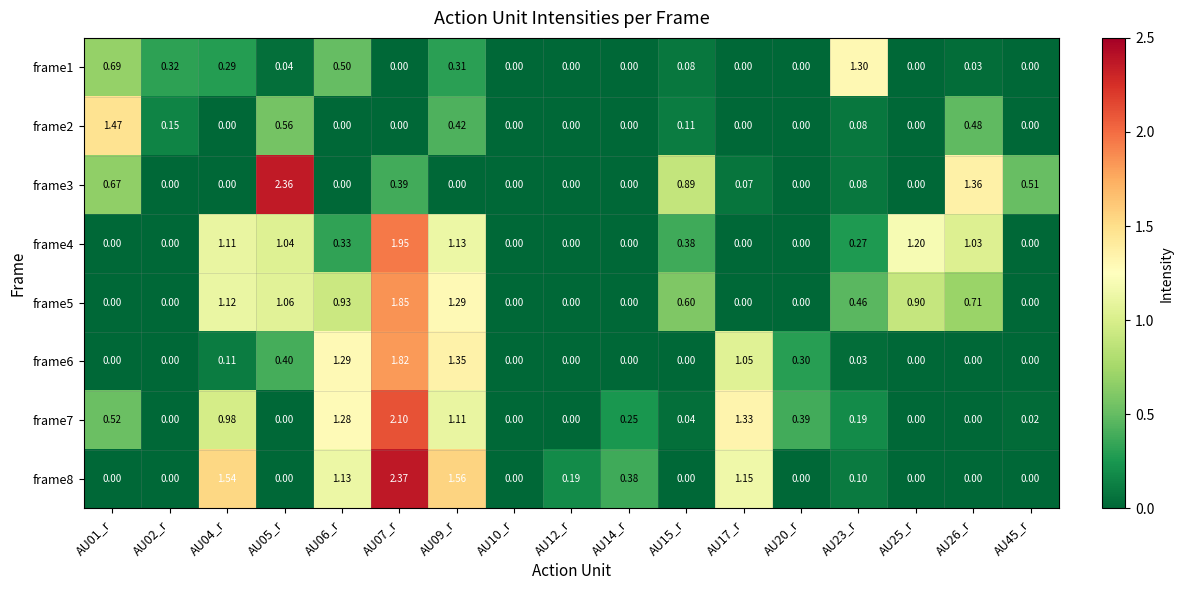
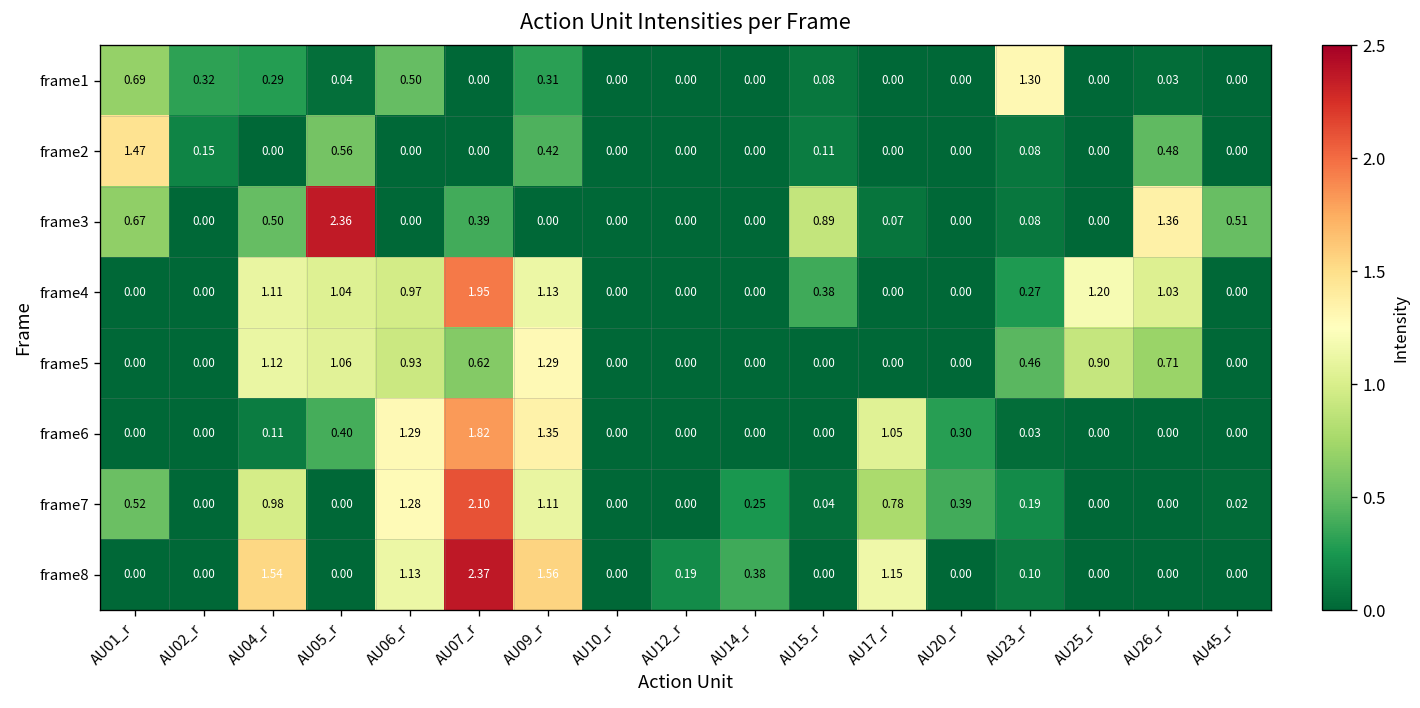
frame3, AU04_r: 0.00 -> 0.50
frame4, AU06_r: 0.33 -> 0.97
frame5, AU07_r: 1.85 -> 0.62
frame5, AU15_r: 0.60 -> 0.00
frame7, AU17_r: 1.33 -> 0.78
